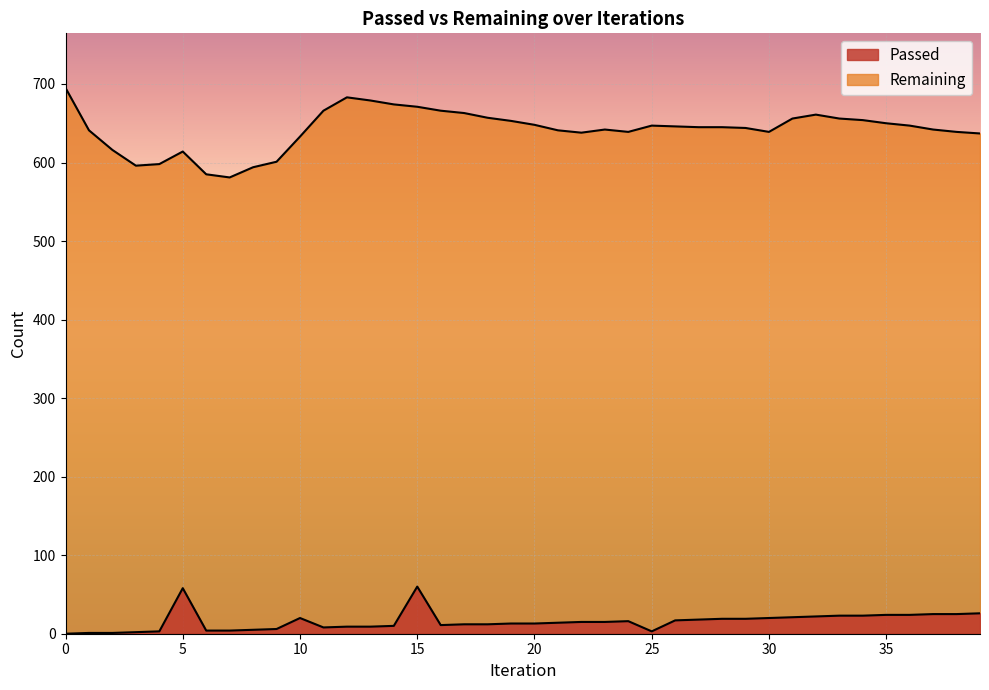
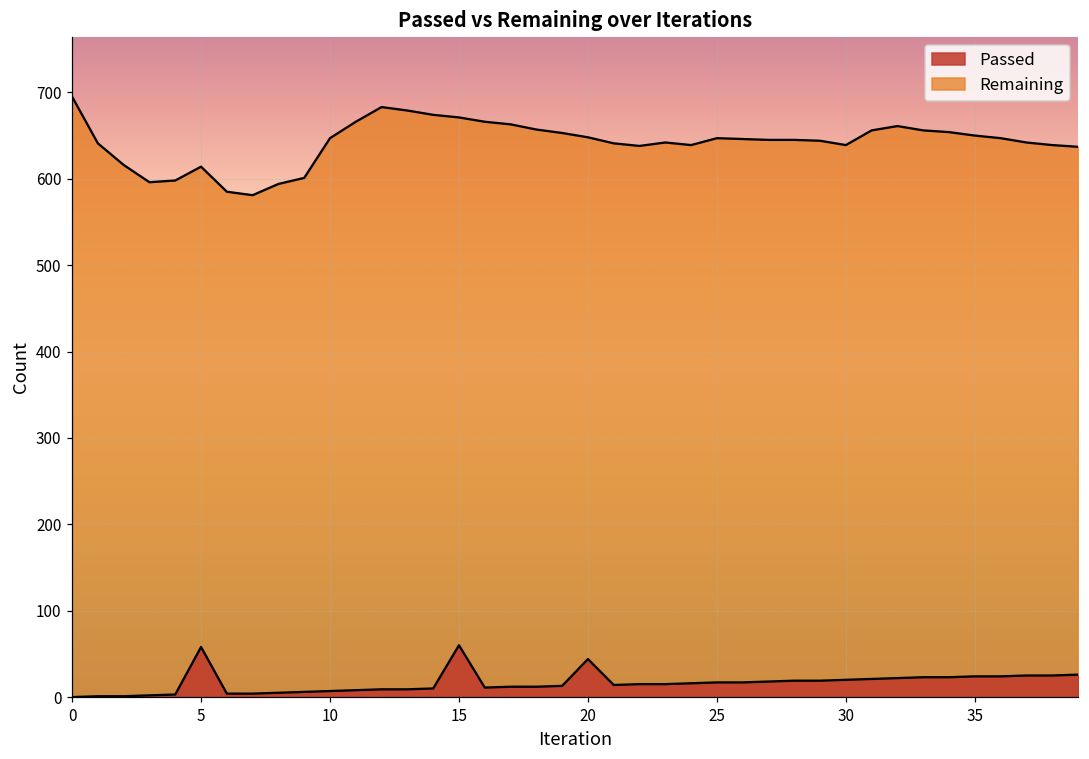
Passed, 10: 20 -> 10
Remaining, 10: 630 -> 650
Passed, 20: 10 -> 40
Passed, 25: 0 -> 20
